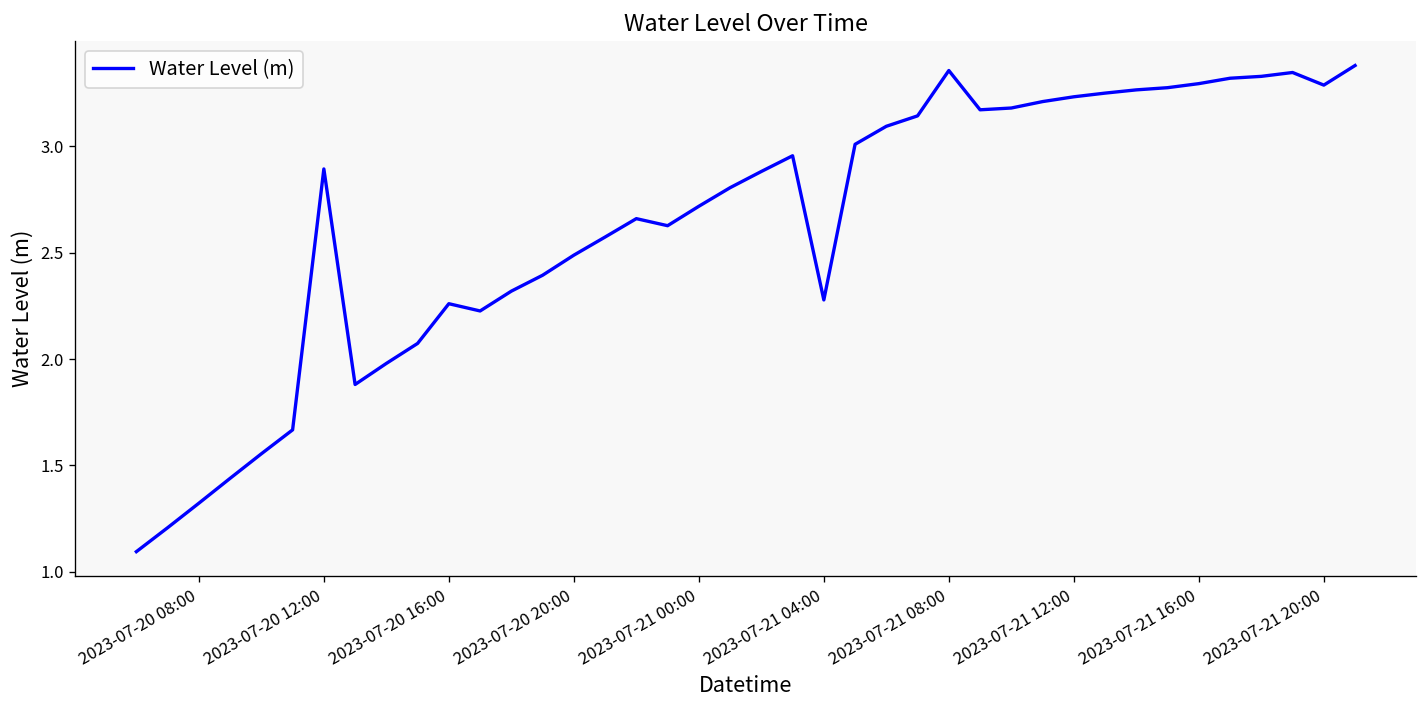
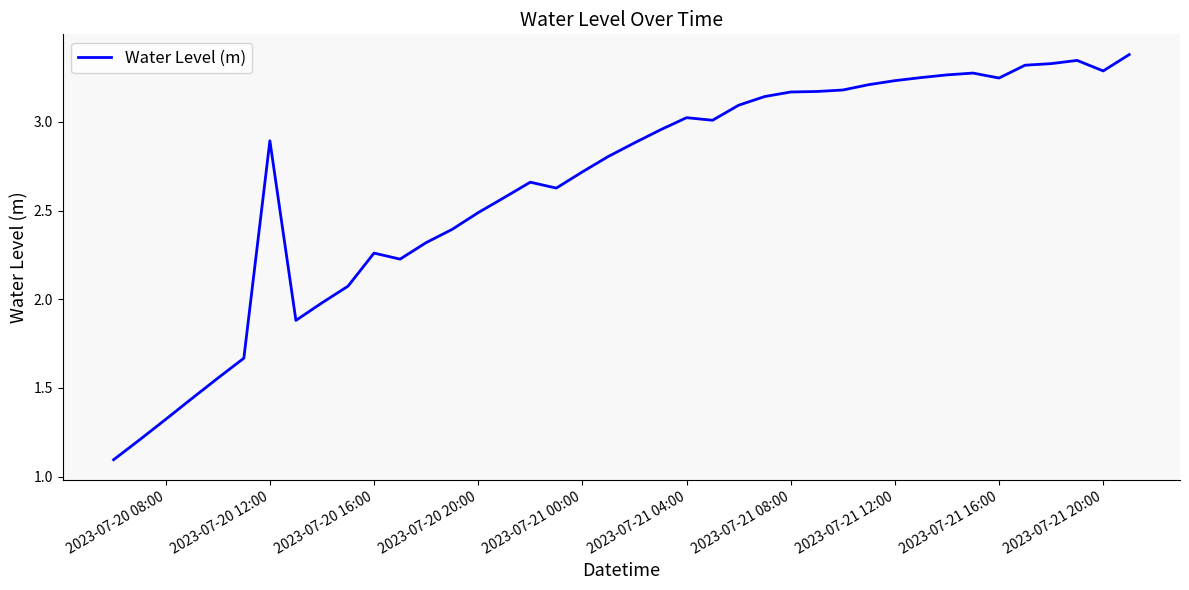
2023-07-21 04:00: 2.28 -> 3.02
2023-07-21 08:00: 3.36 -> 3.17
2023-07-21 16:00: 3.29 -> 3.25
